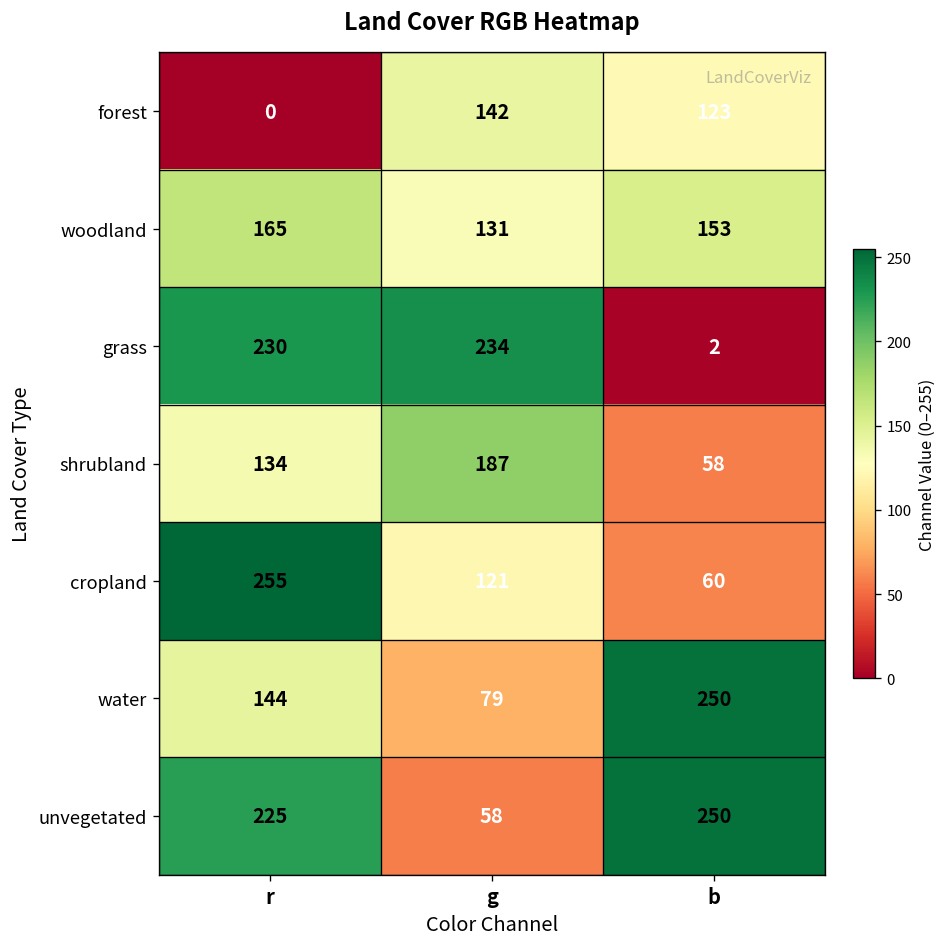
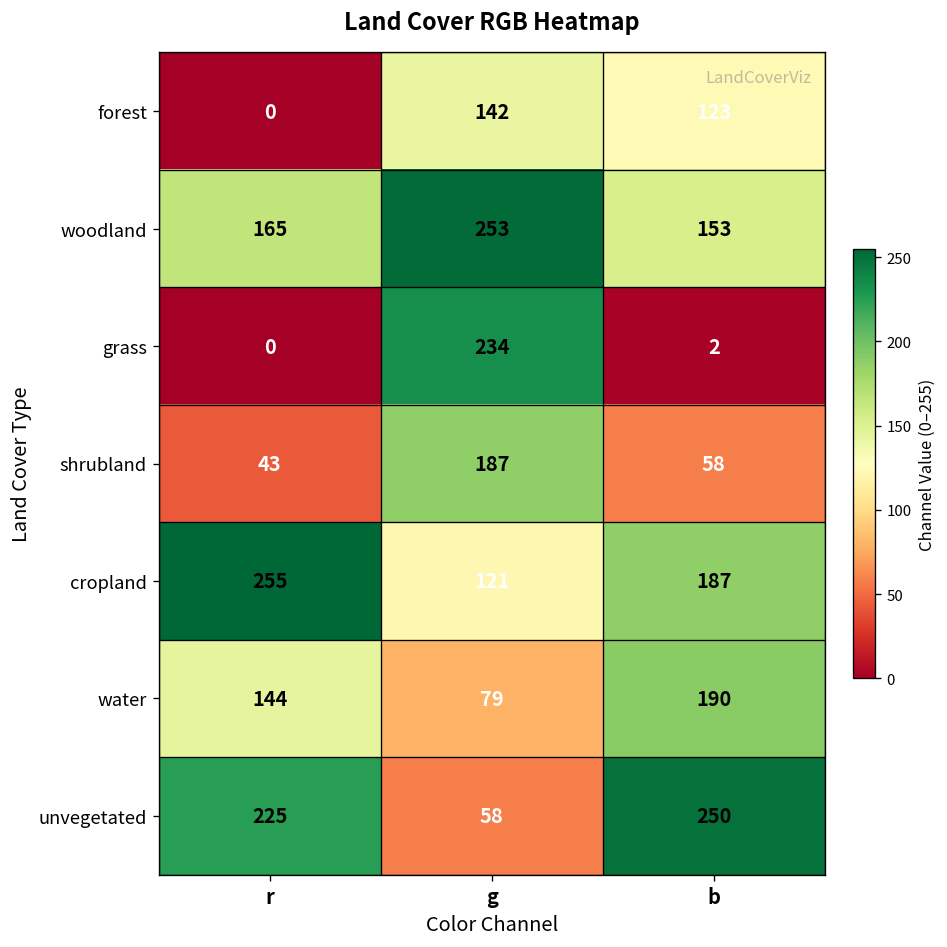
woodland, g: 131 -> 253
grass, r: 230 -> 0
shrubland, r: 134 -> 43
cropland, b: 60 -> 187
water, b: 250 -> 190
